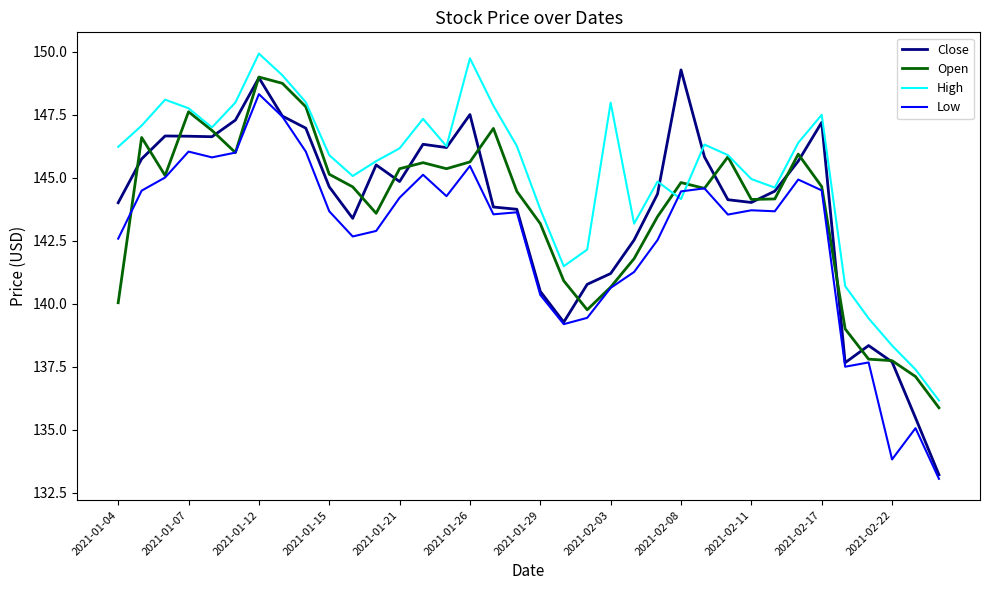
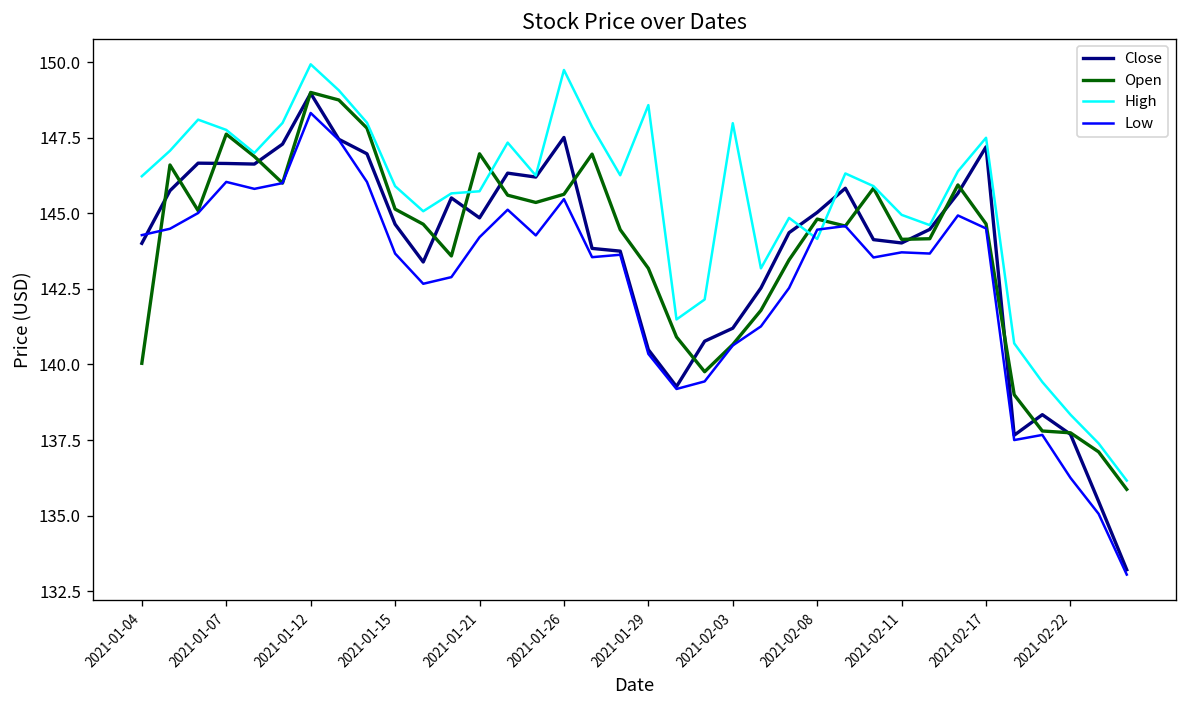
Low, 2021-01-04: 142.6 -> 144.3
Open, 2021-01-21: 145.4 -> 147.0
High, 2021-01-21: 146.2 -> 145.7
High, 2021-01-29: 143.8 -> 148.6
Close, 2021-02-08: 149.3 -> 145.0
Low, 2021-02-22: 133.8 -> 136.3
